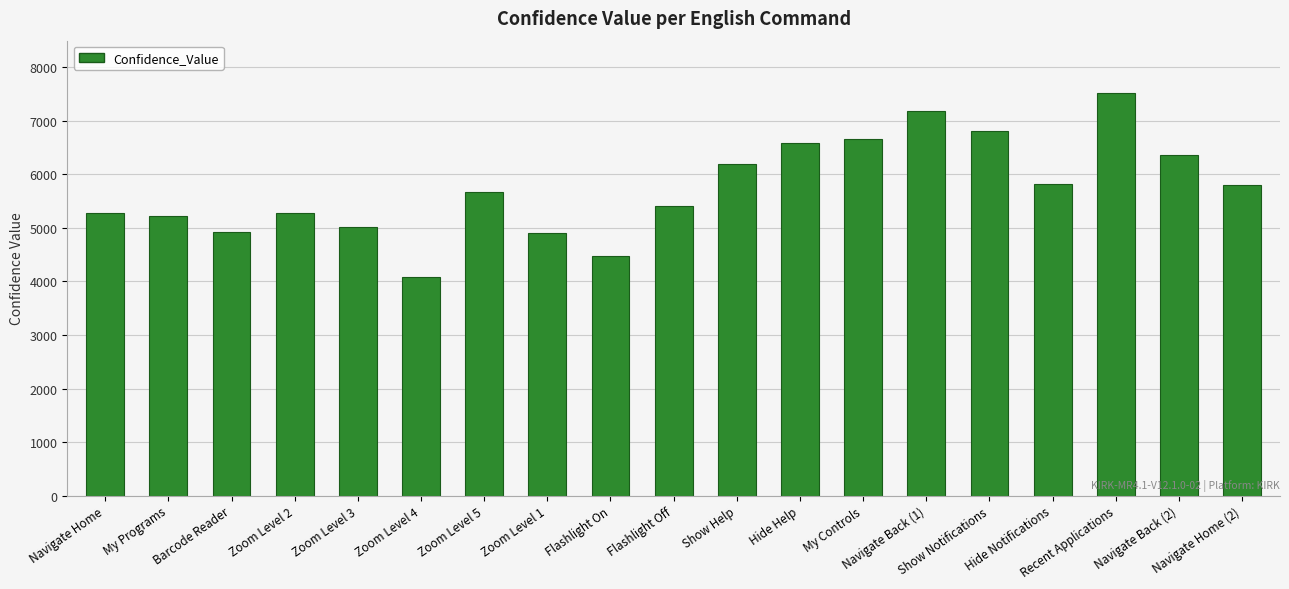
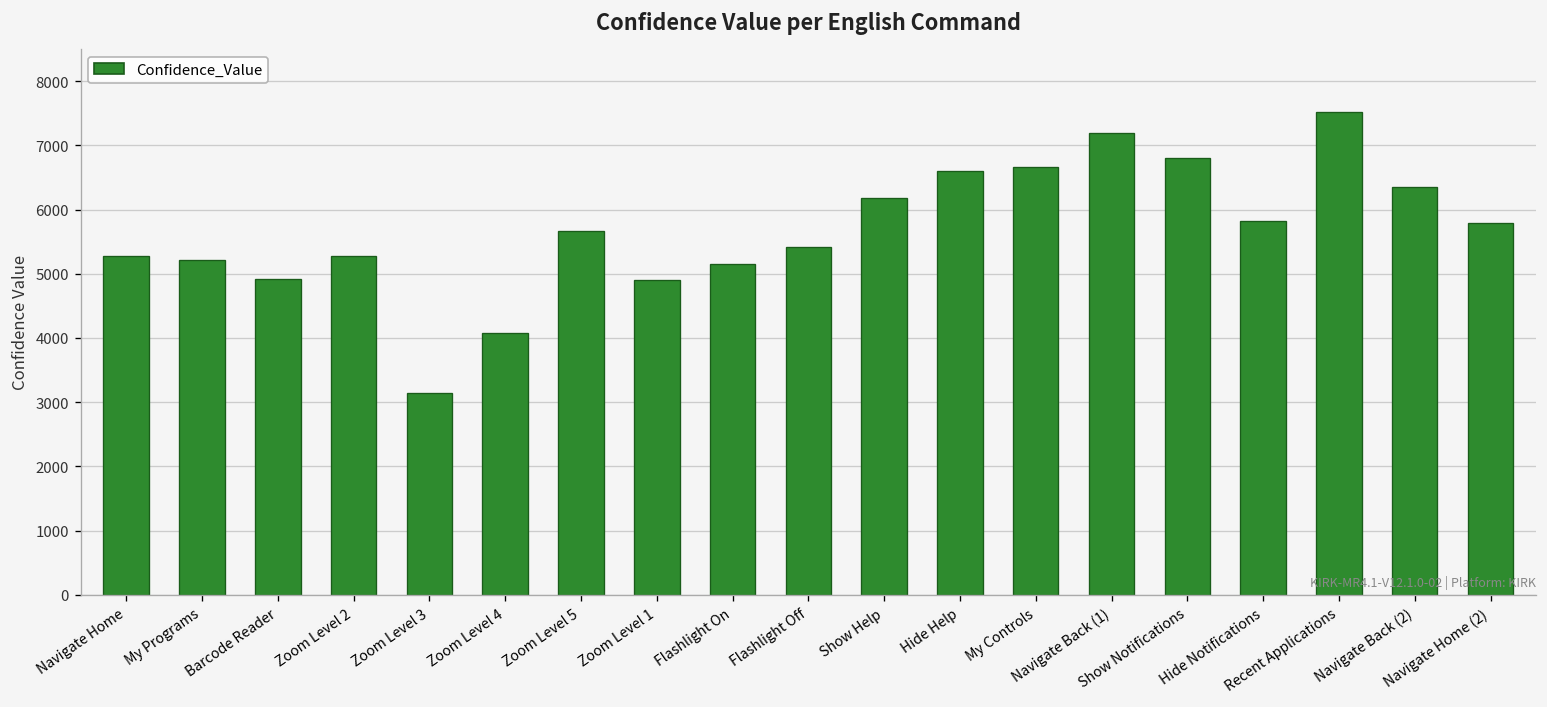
Zoom Level 3: 5000 -> 3100
Flashlight On: 4500 -> 5200
